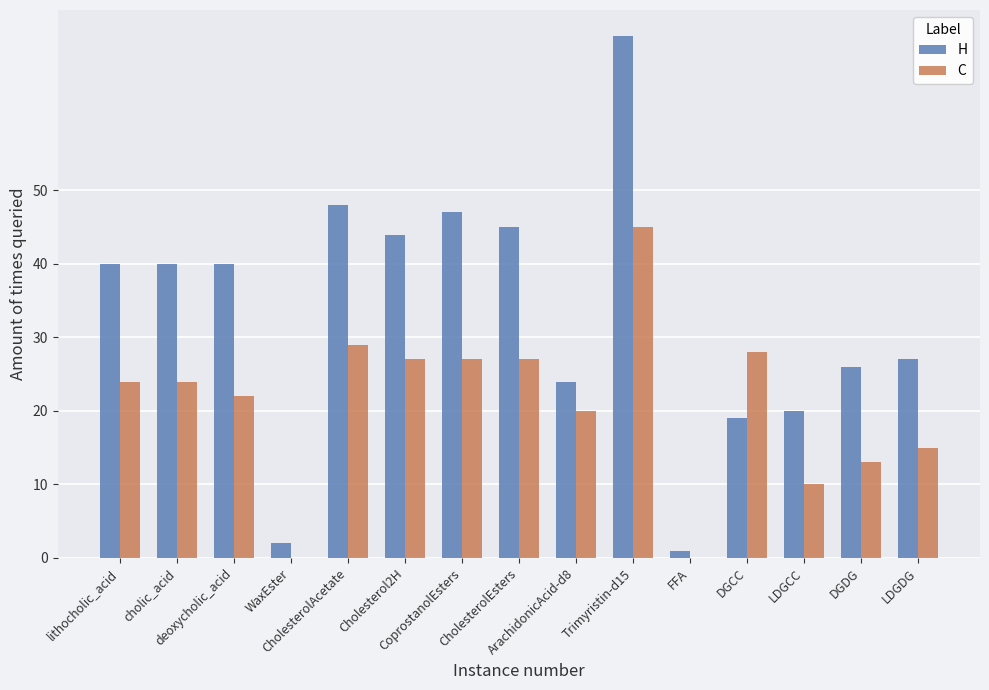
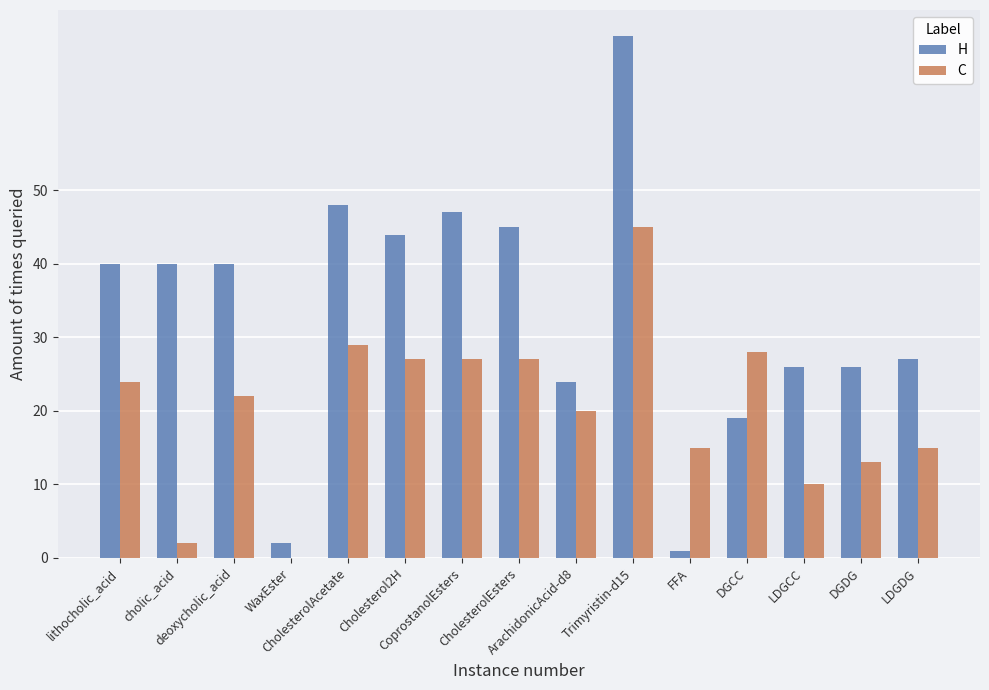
C, cholic_acid: 24 -> 2
C, FFA: 0 -> 15
H, LDGCC: 20 -> 26
